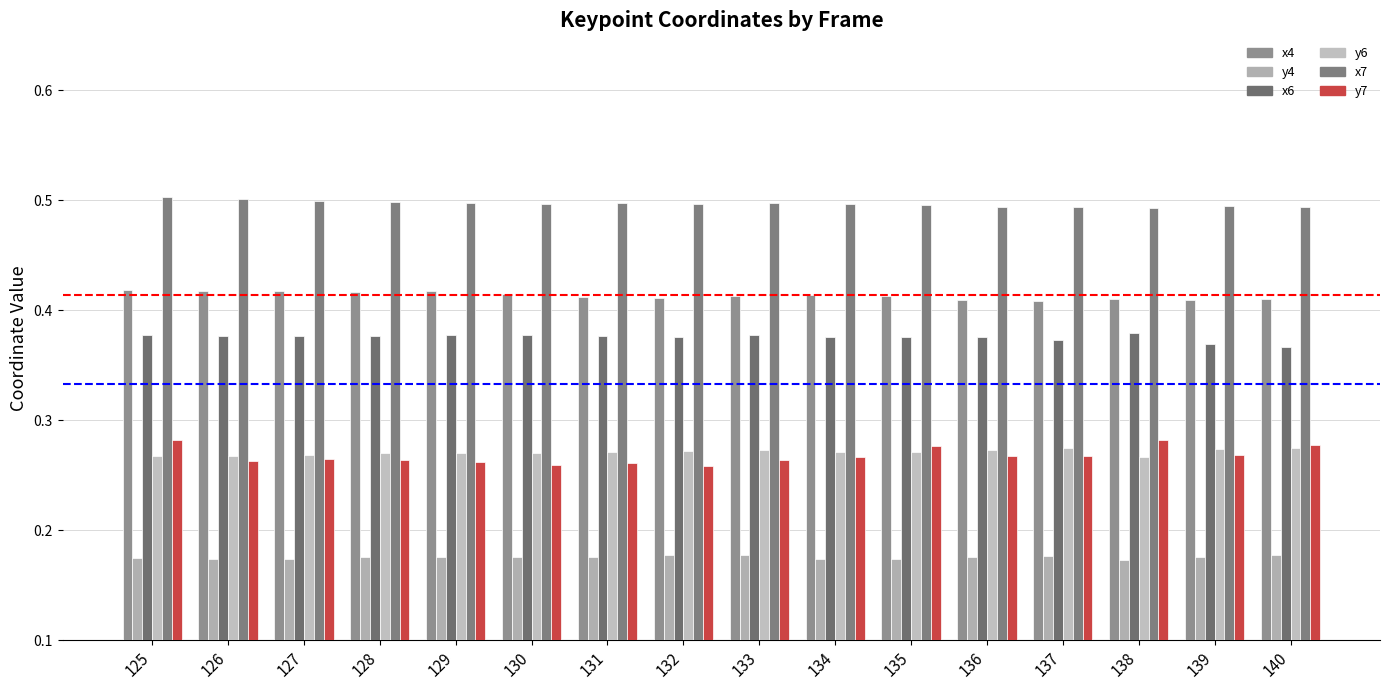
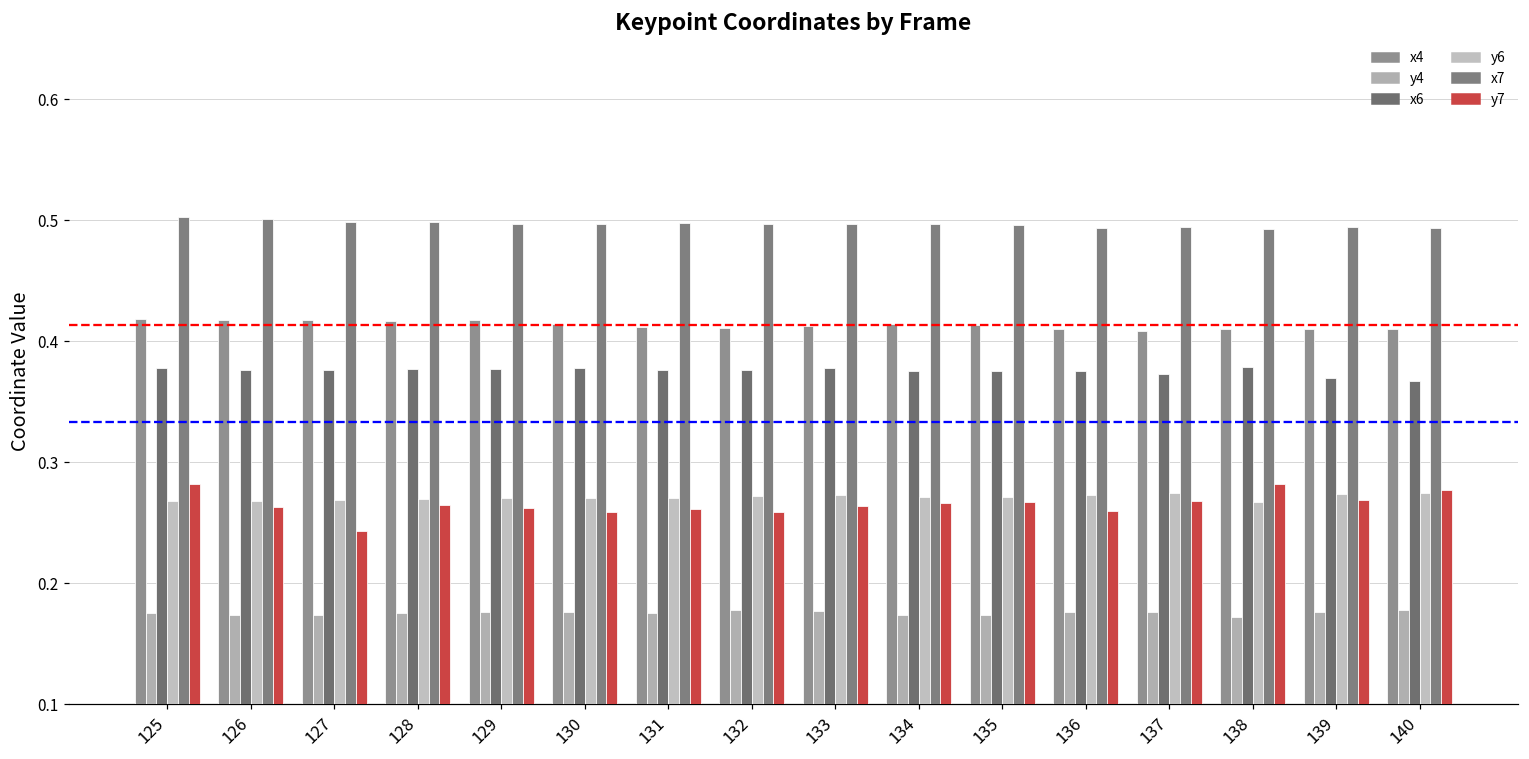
y7, 127: 0.264 -> 0.243
y7, 135: 0.277 -> 0.267
y7, 136: 0.267 -> 0.259
